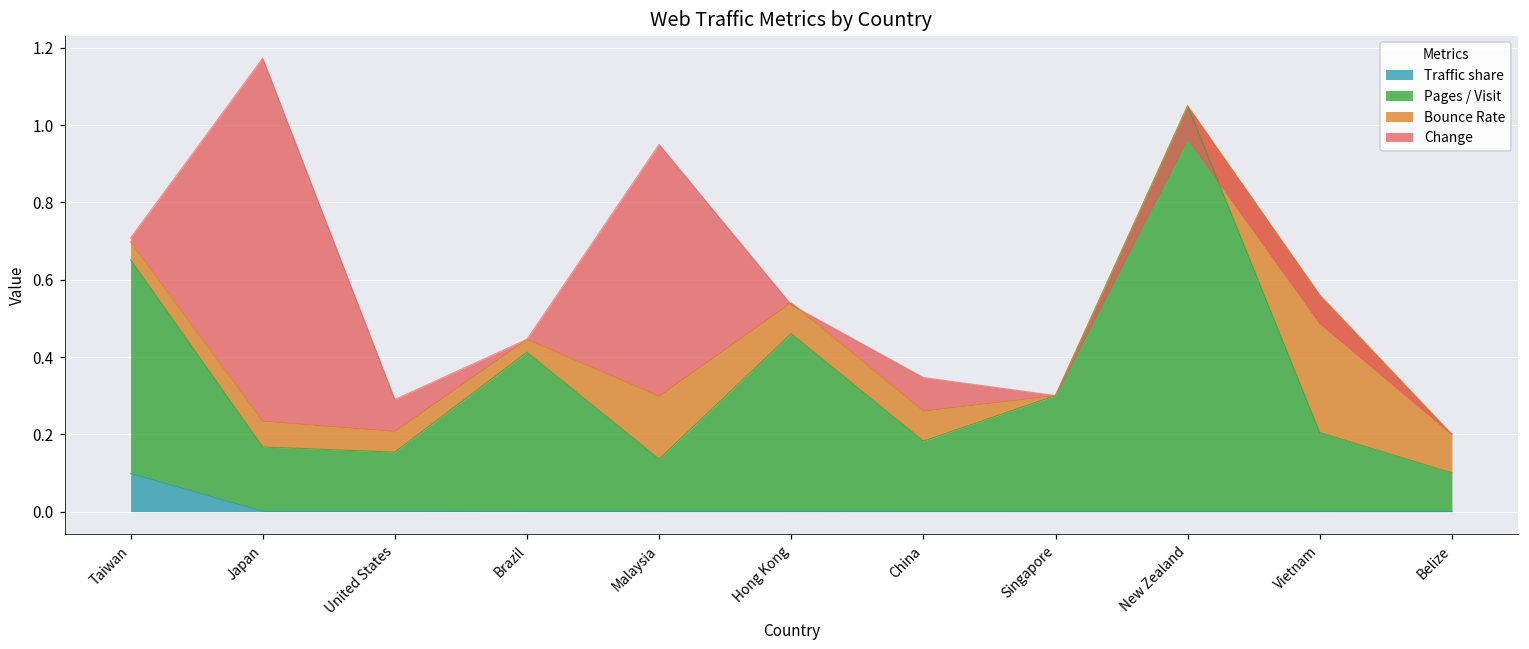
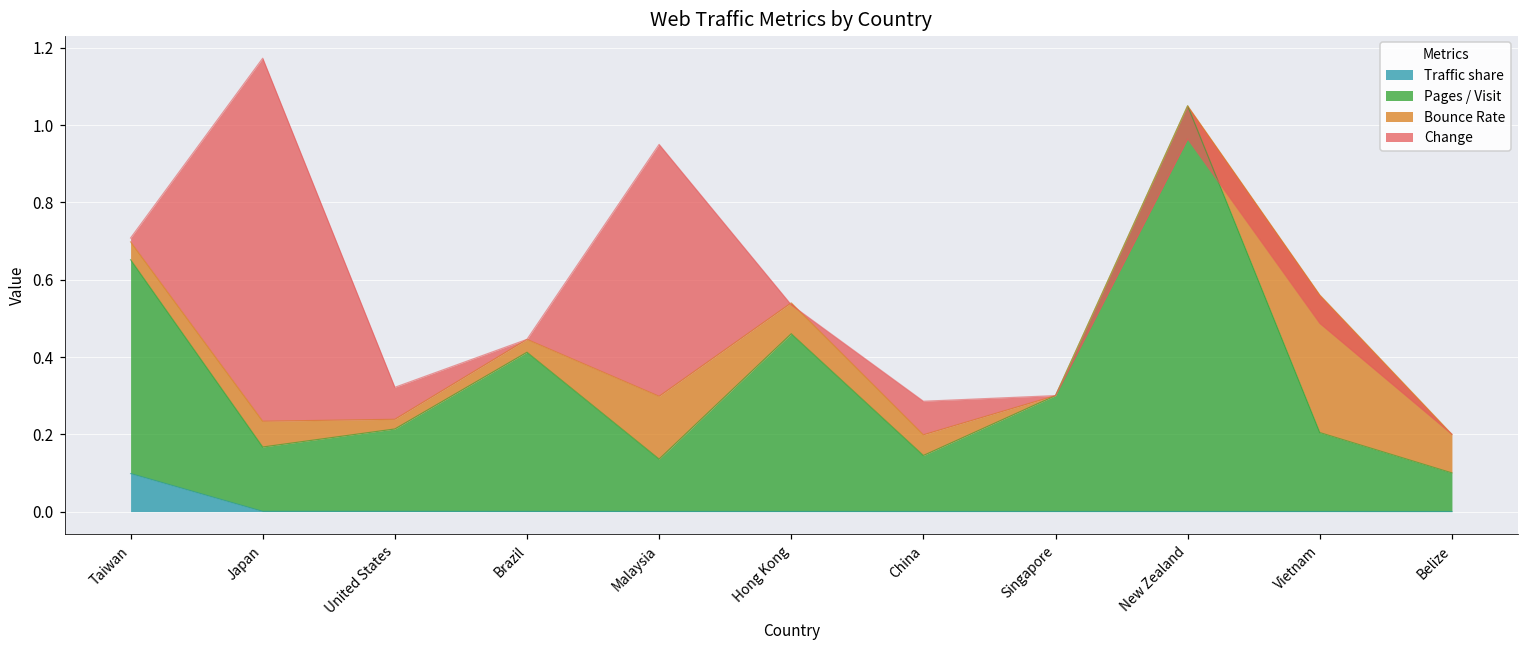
Pages / Visit, United States: 0.15 -> 0.21
Bounce Rate, United States: 0.05 -> 0.03
Pages / Visit, China: 0.18 -> 0.15
Bounce Rate, China: 0.08 -> 0.05
